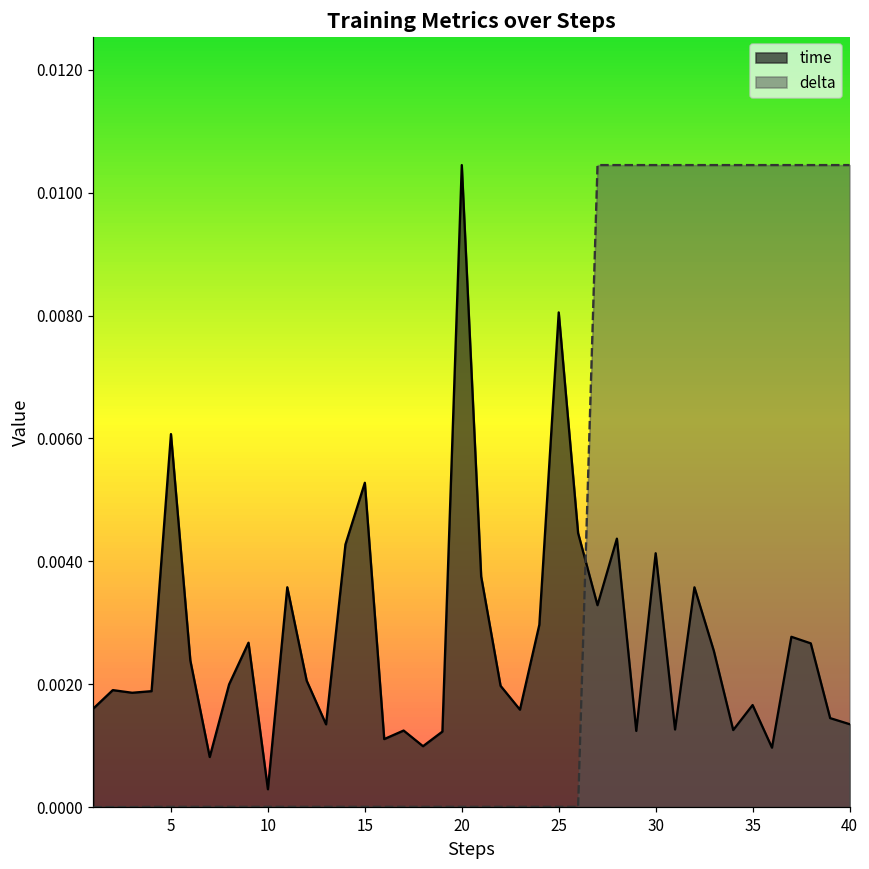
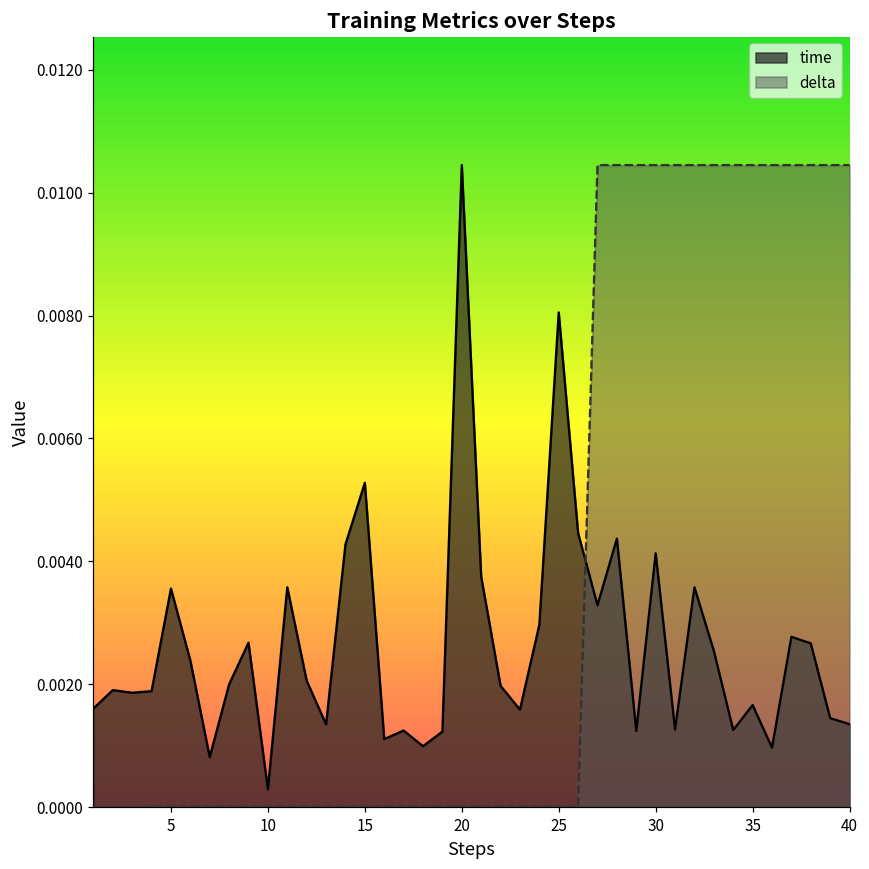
time, 5: 0.0061 -> 0.0036
